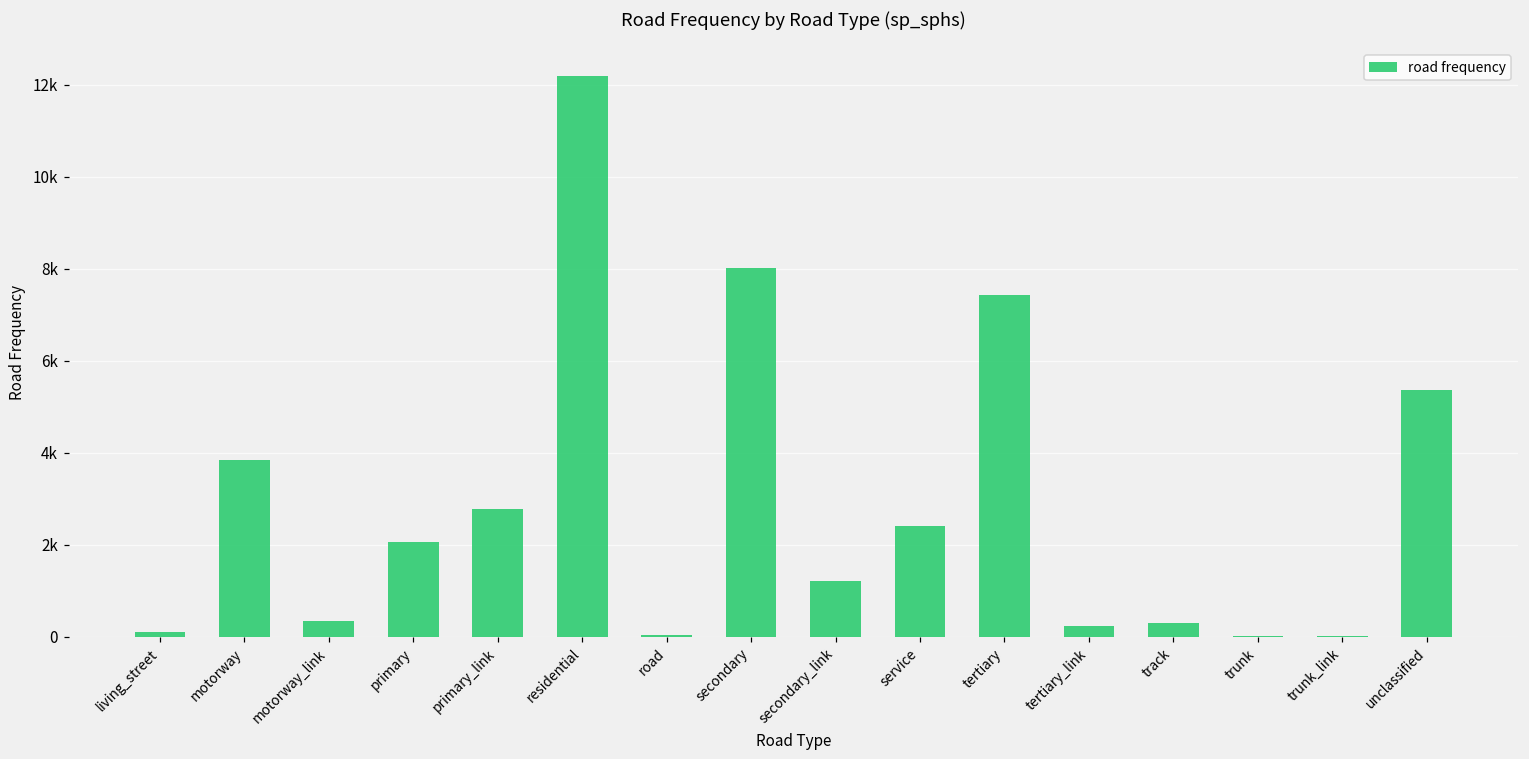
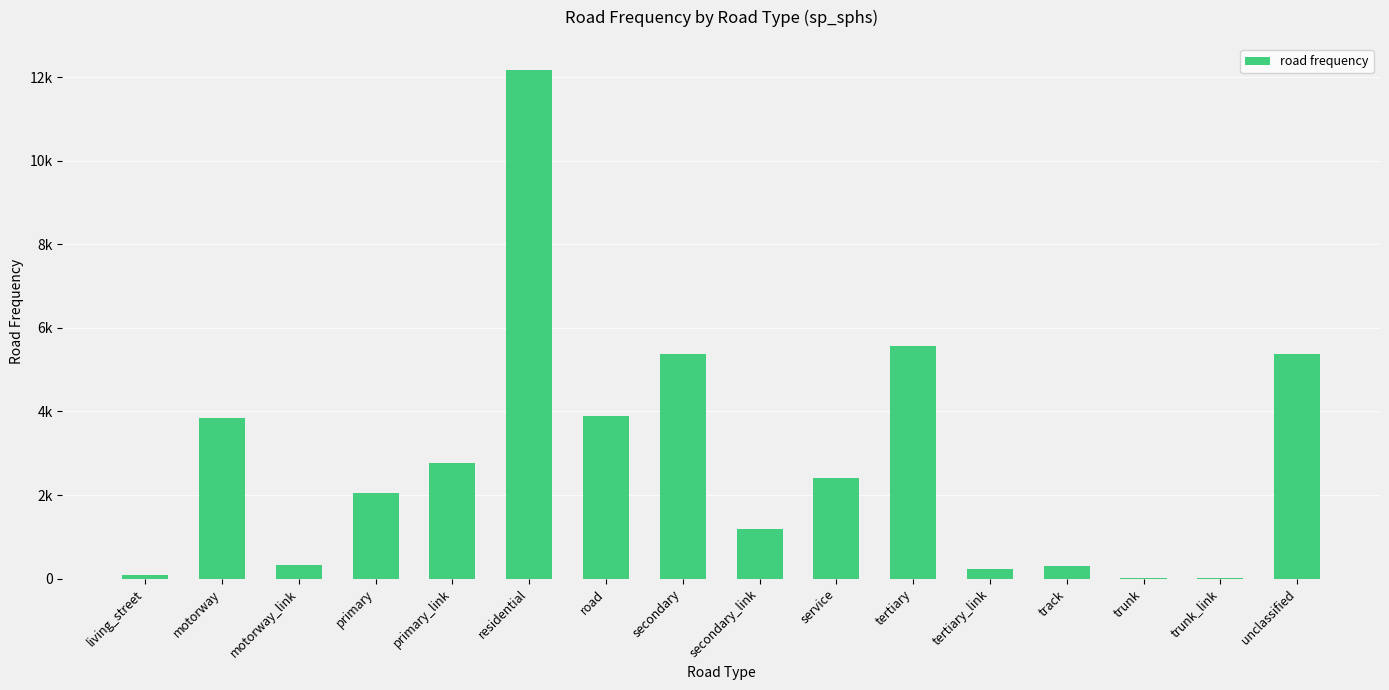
road: 0 -> 3900
secondary: 8000 -> 5400
tertiary: 7400 -> 5600
